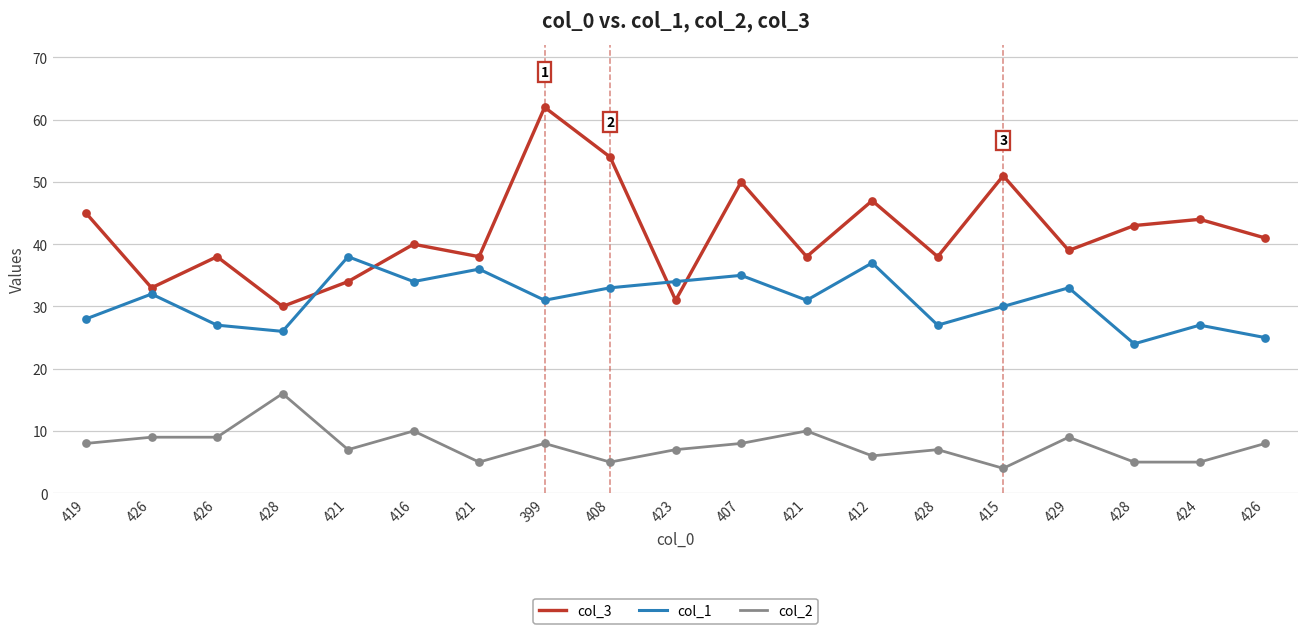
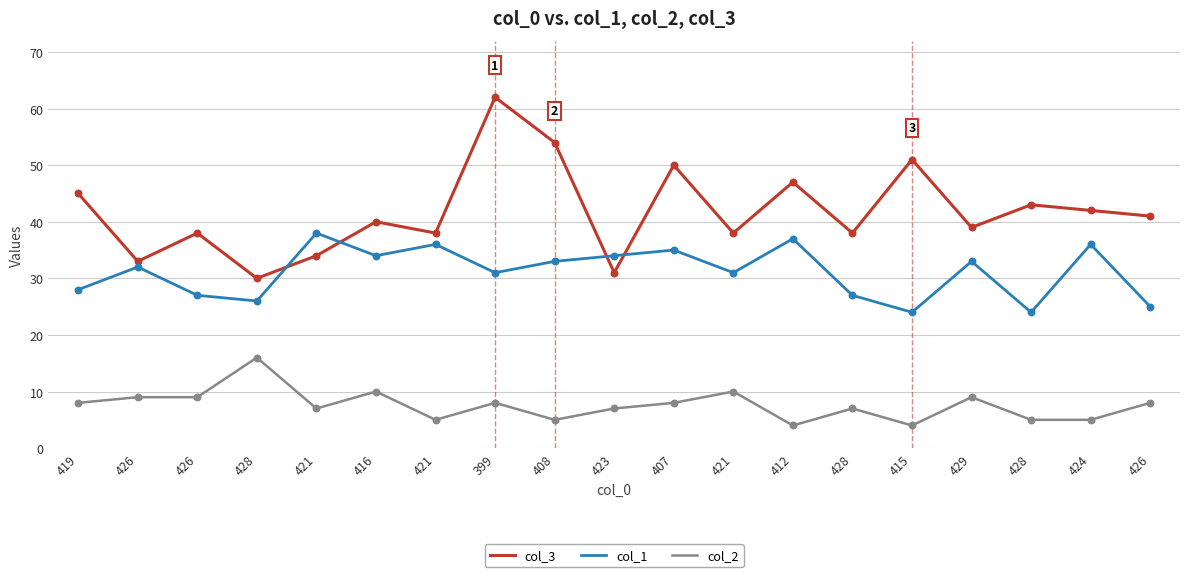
col_2, 412: 6 -> 4
col_1, 415: 30 -> 24
col_3, 424: 44 -> 42
col_1, 424: 27 -> 36
